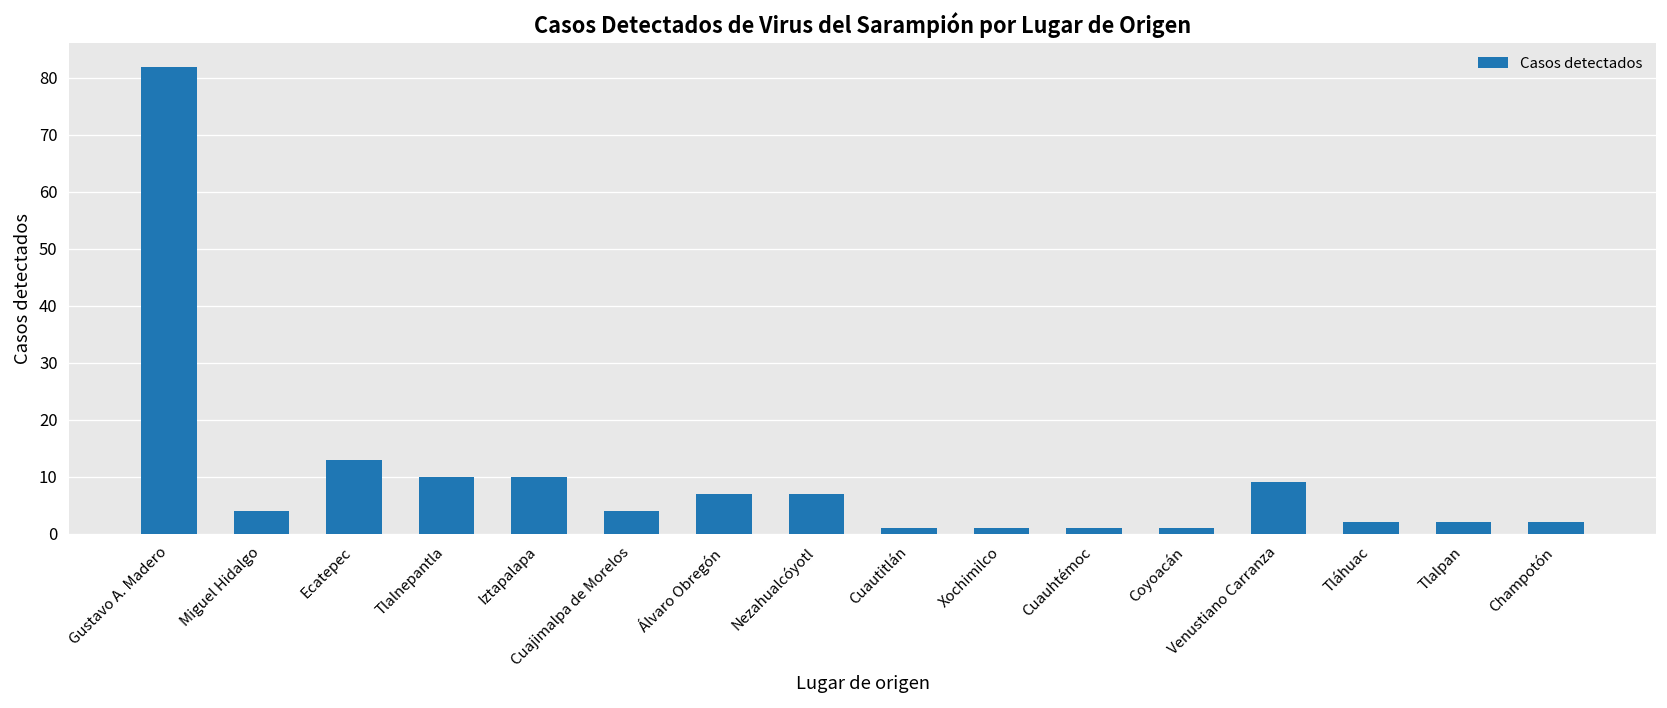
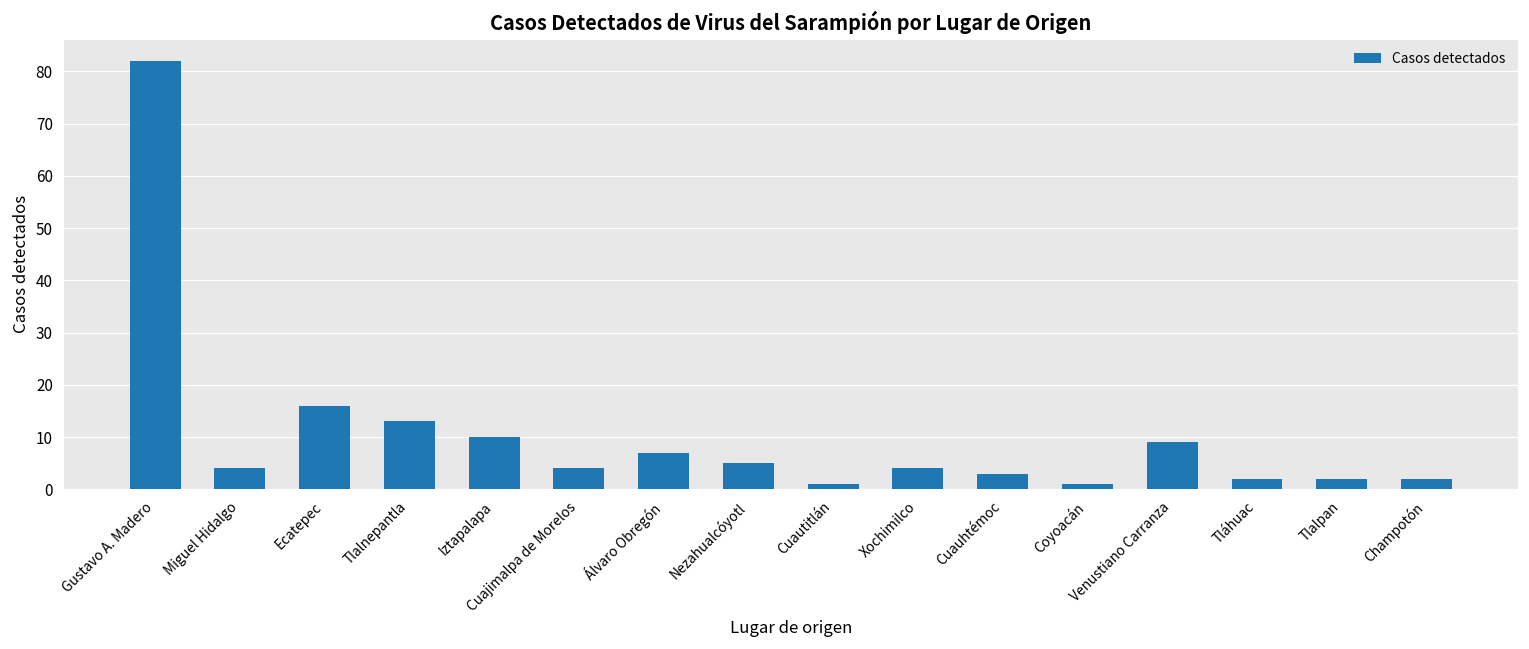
Ecatepec: 13 -> 16
Tlalnepantla: 10 -> 13
Nezahualcóyotl: 7 -> 5
Xochimilco: 1 -> 4
Cuauhtémoc: 1 -> 3
